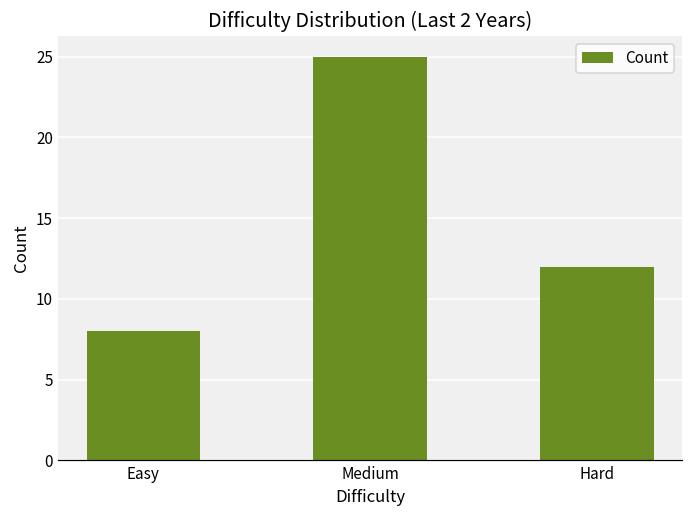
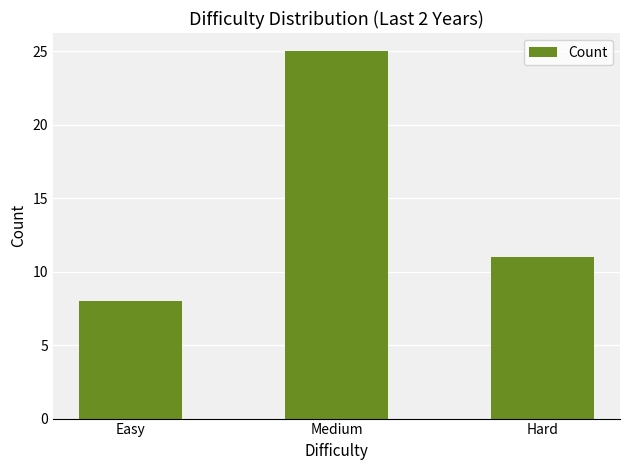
Hard: 12 -> 11
